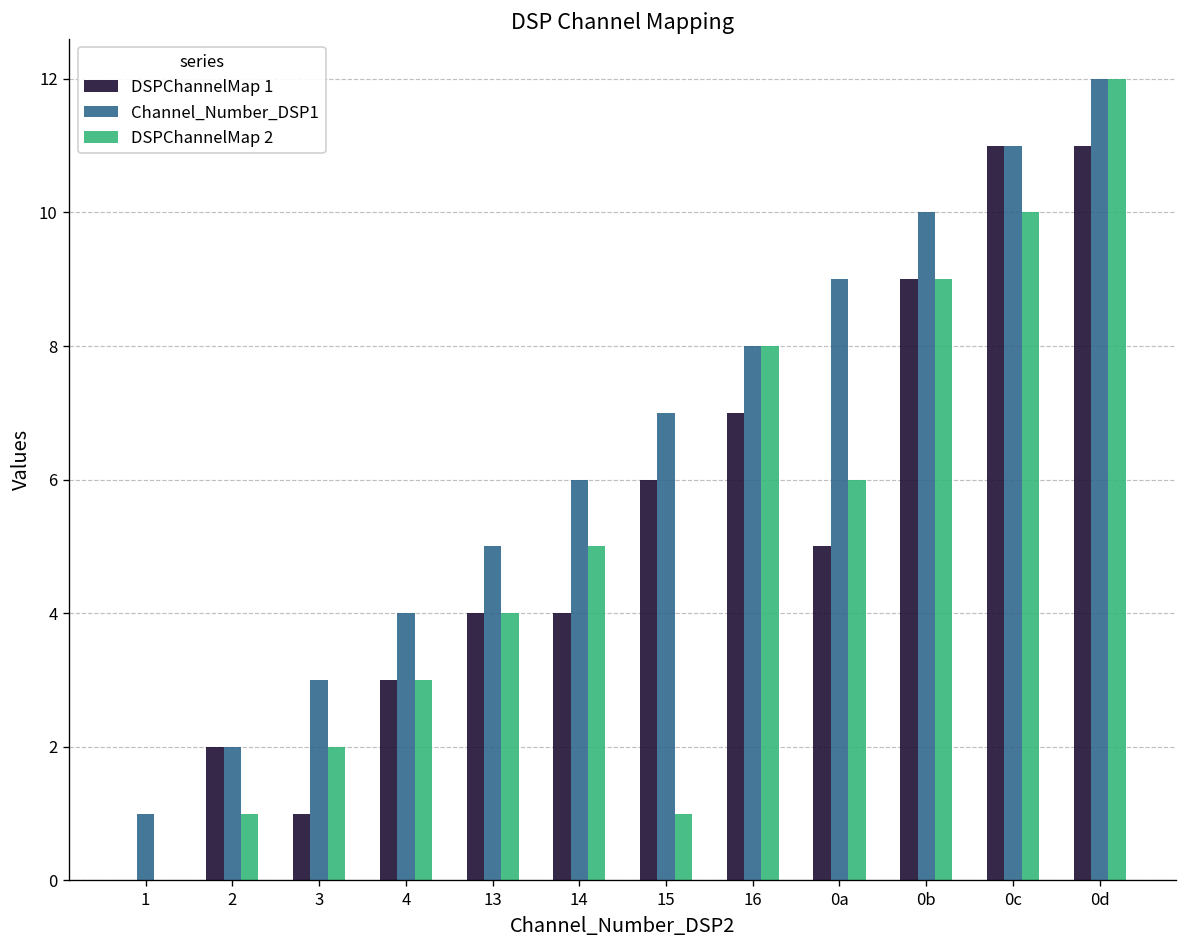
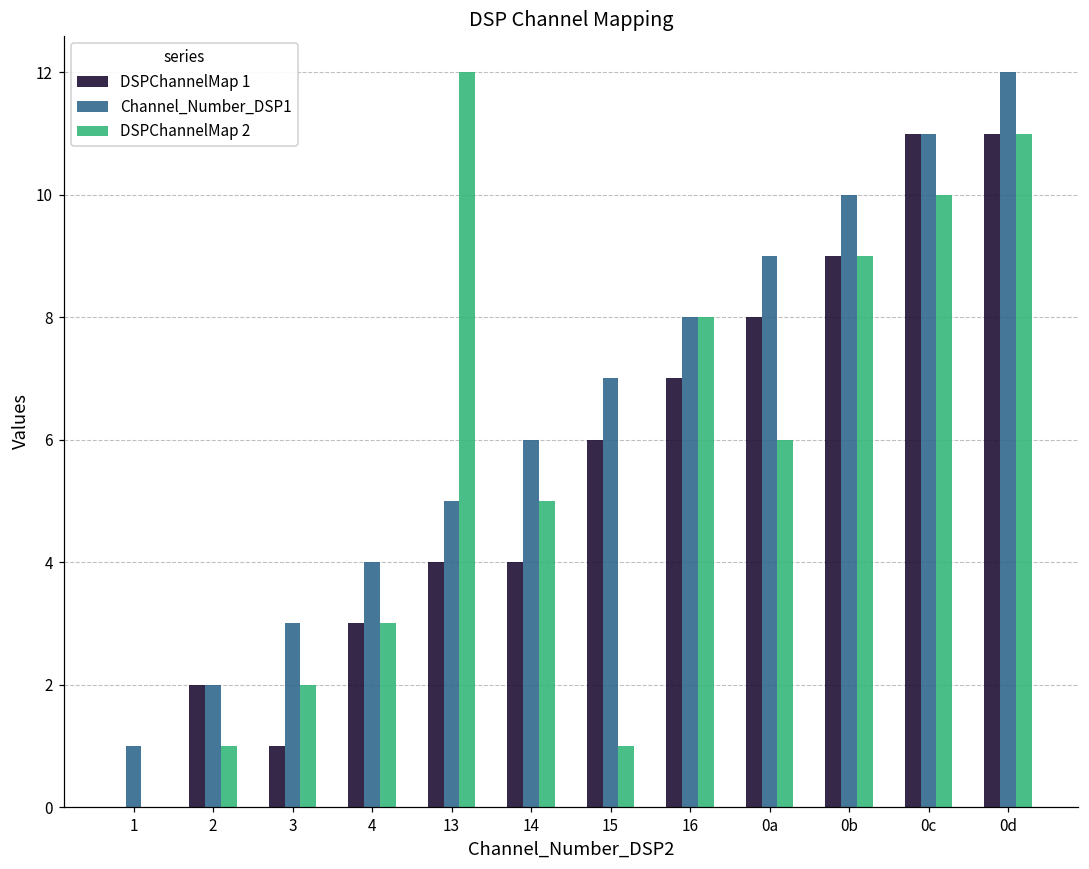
DSPChannelMap 2, 13: 4 -> 12
DSPChannelMap 1, 0a: 5 -> 8
DSPChannelMap 2, 0d: 12 -> 11
